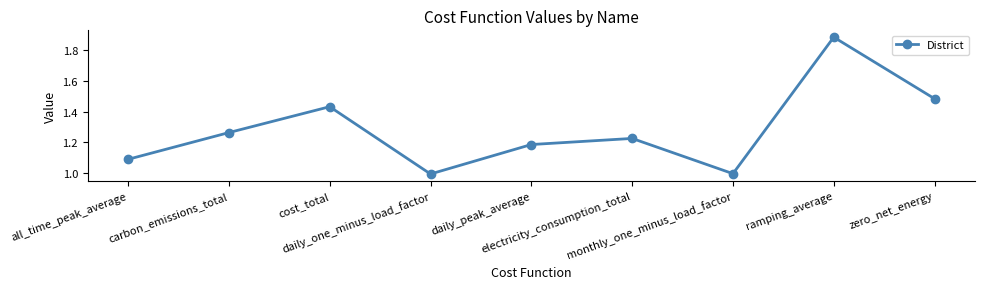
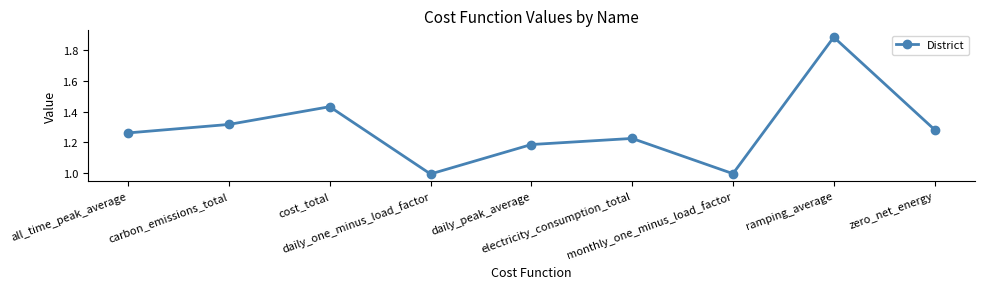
all_time_peak_average: 1.09 -> 1.26
carbon_emissions_total: 1.26 -> 1.32
zero_net_energy: 1.48 -> 1.28
